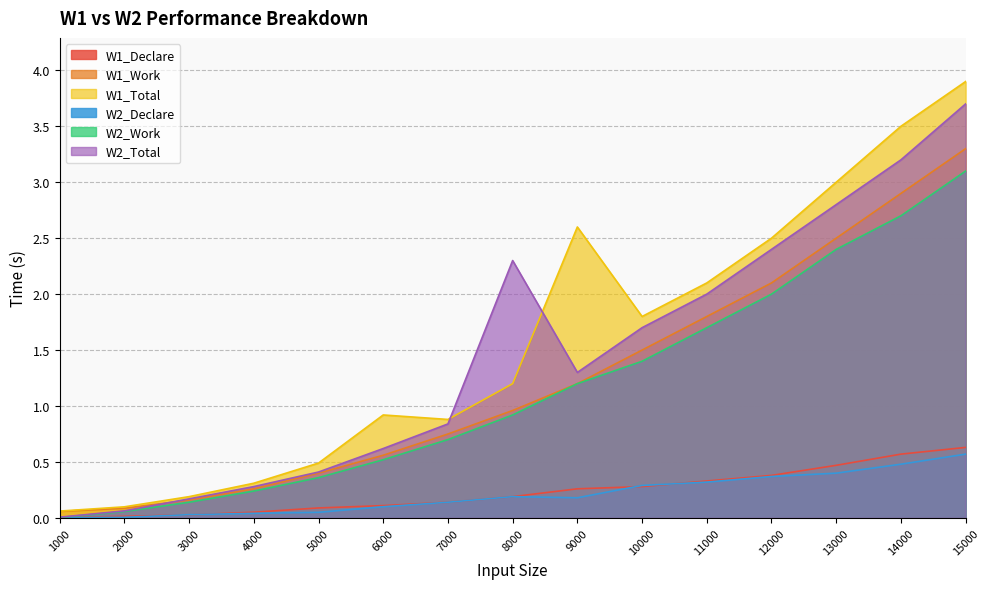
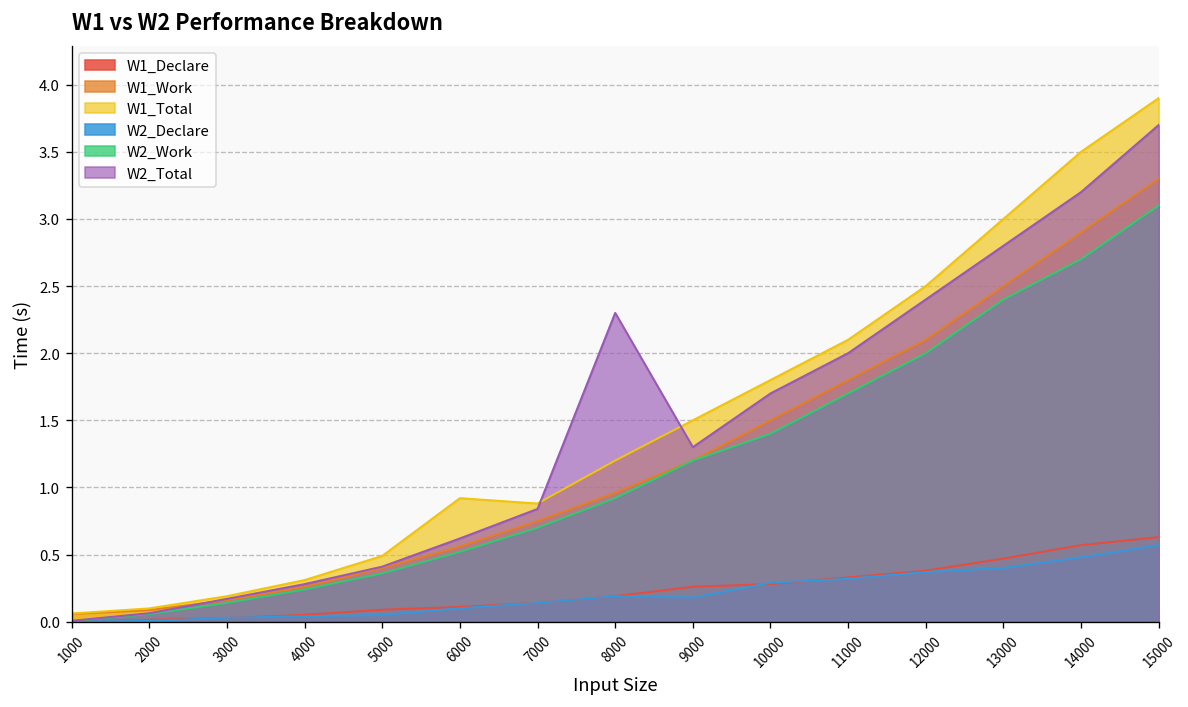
W1_Total, 9000: 2.6 -> 1.5
